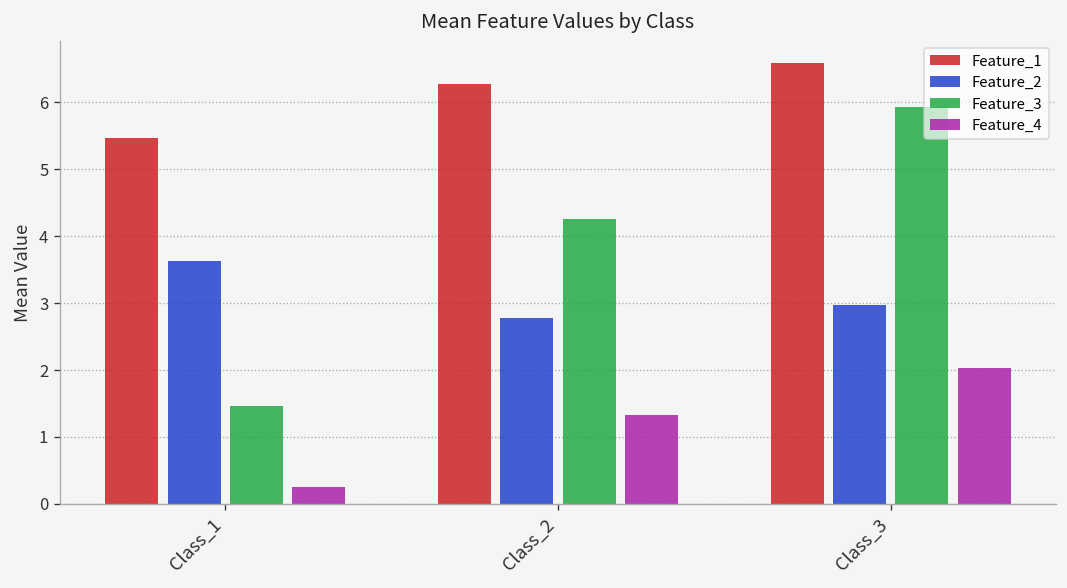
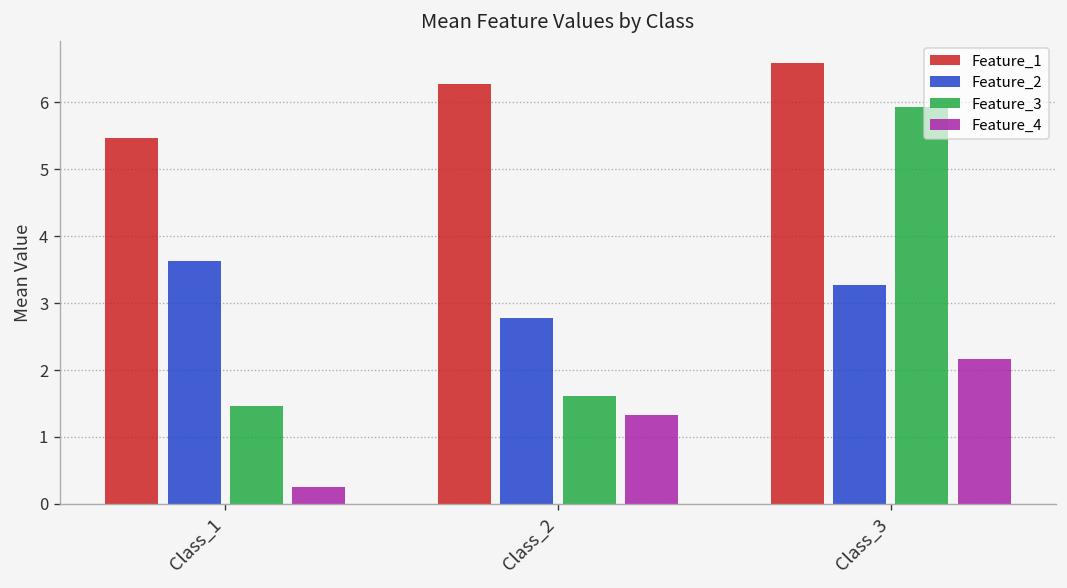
Feature_3, Class_2: 4.3 -> 1.6
Feature_2, Class_3: 3.0 -> 3.3
Feature_4, Class_3: 2.0 -> 2.2
